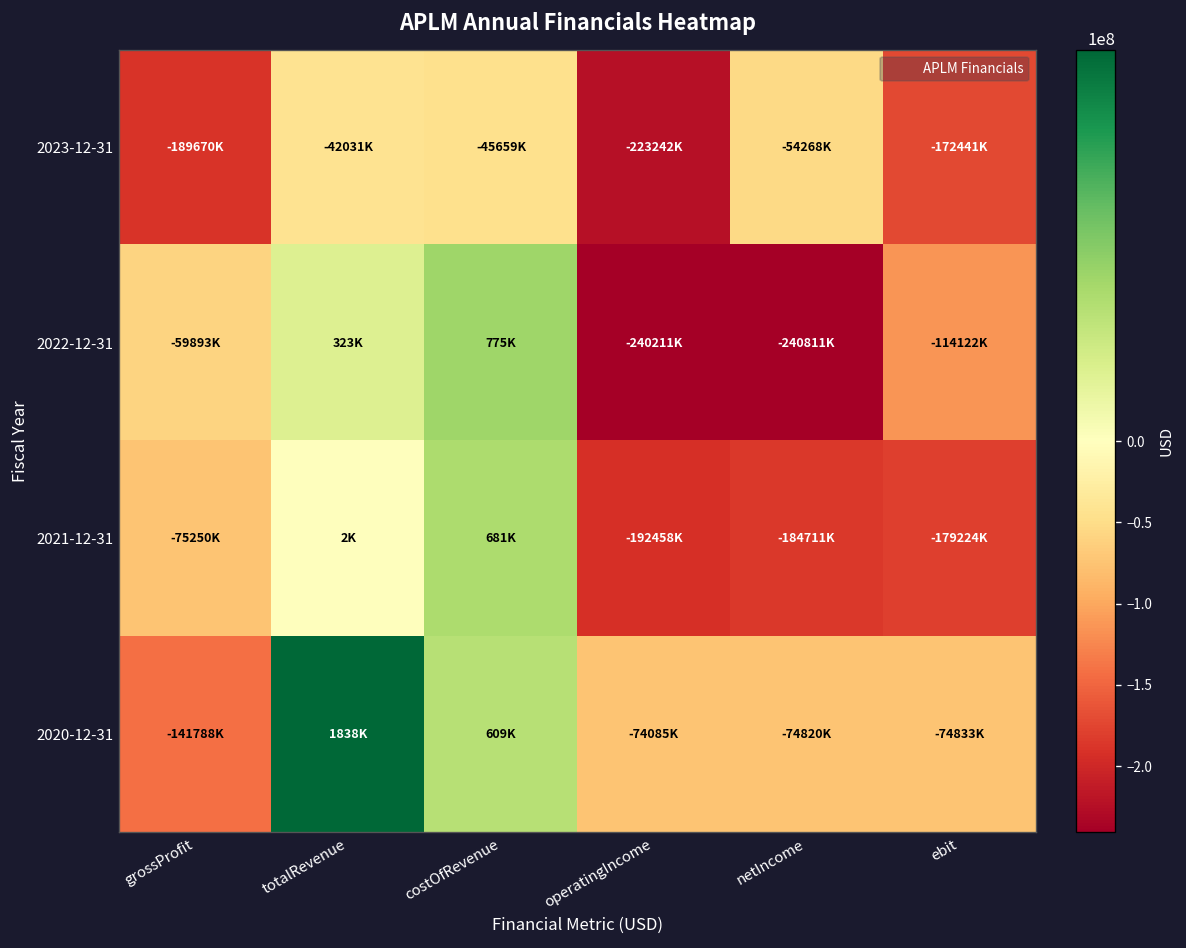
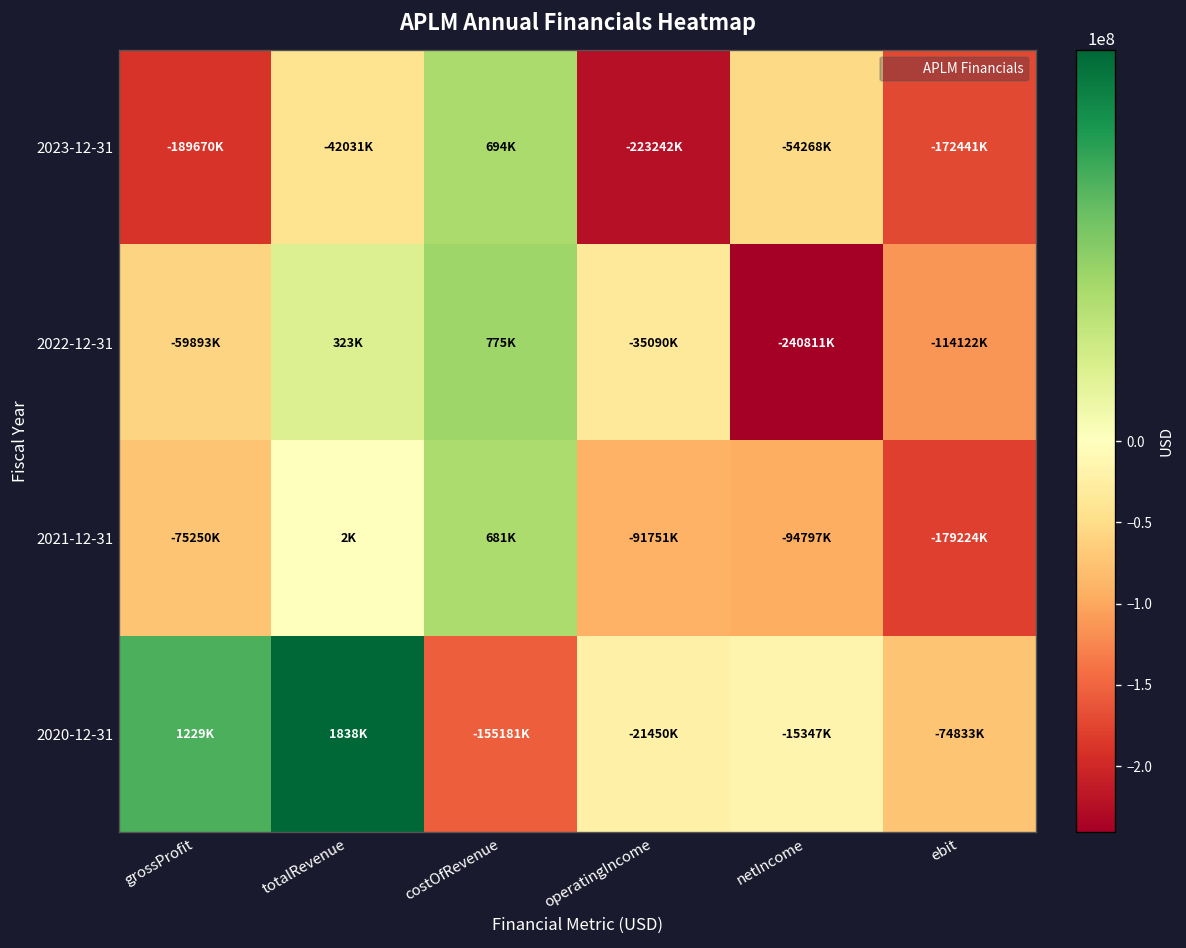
2023-12-31, costOfRevenue: -45659K -> 694K
2022-12-31, operatingIncome: -240211K -> -35090K
2021-12-31, operatingIncome: -192458K -> -91751K
2021-12-31, netIncome: -184711K -> -94797K
2020-12-31, grossProfit: -141788K -> 1229K
2020-12-31, costOfRevenue: 609K -> -155181K
2020-12-31, operatingIncome: -74085K -> -21450K
2020-12-31, netIncome: -74820K -> -15347K
